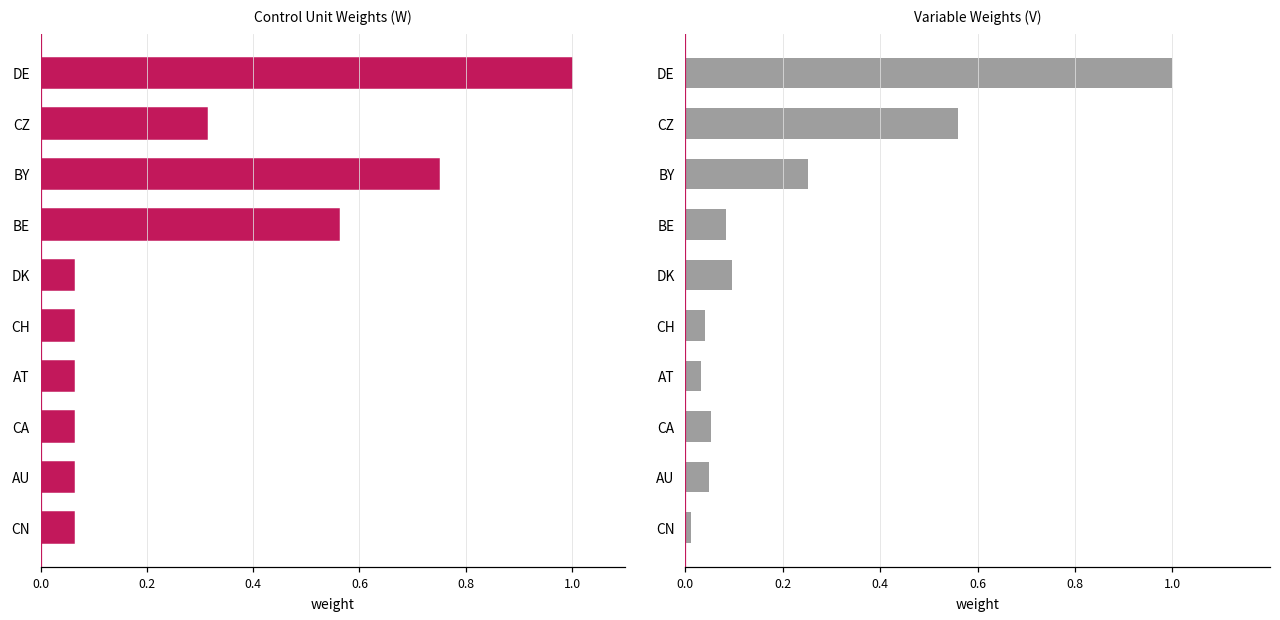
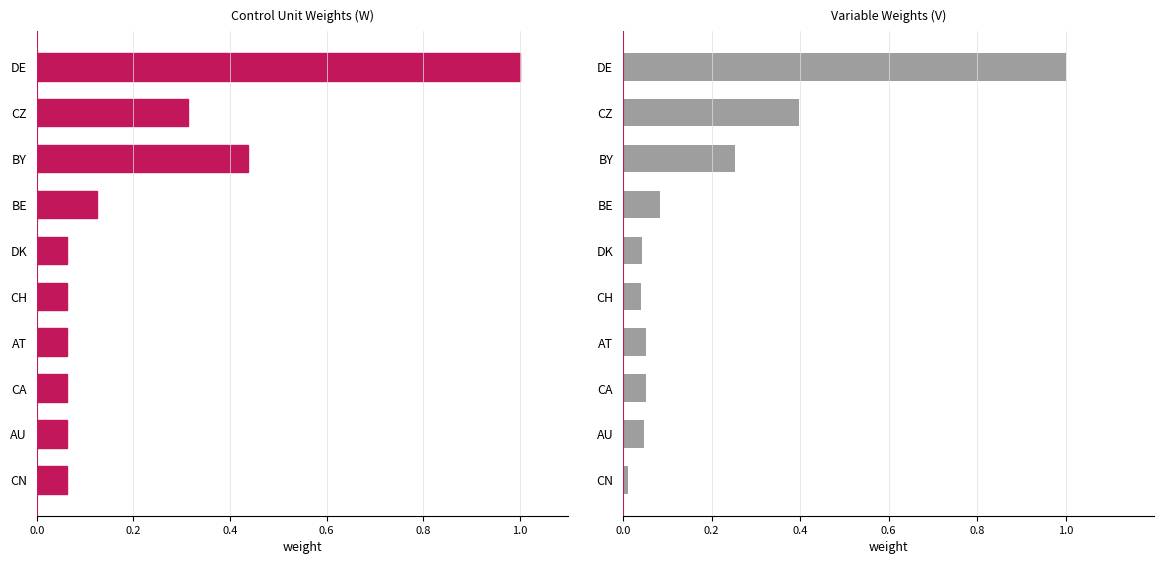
Control Unit Weights (W), BY: 0.75 -> 0.44
Control Unit Weights (W), BE: 0.56 -> 0.13
Variable Weights (V), CZ: 0.56 -> 0.40
Variable Weights (V), DK: 0.10 -> 0.04
Variable Weights (V), AT: 0.03 -> 0.05
